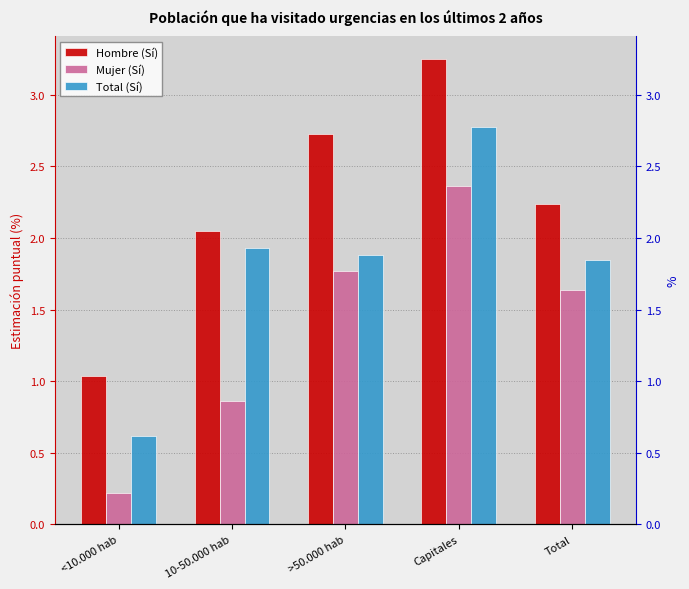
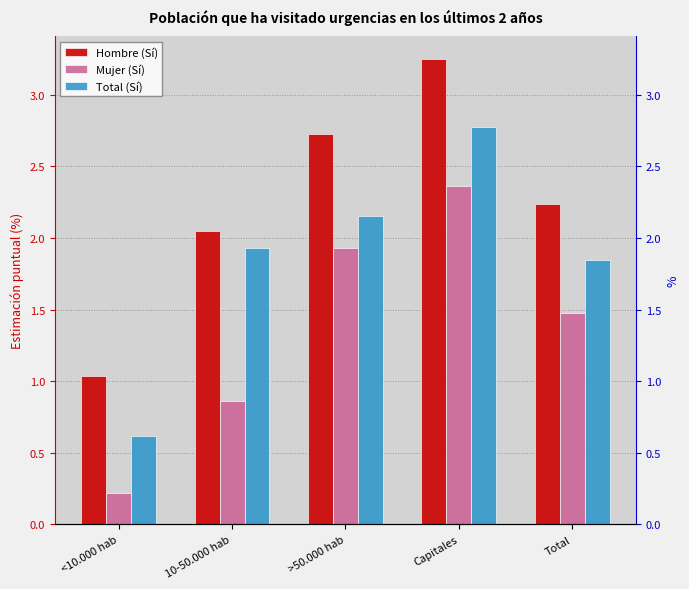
Mujer (Sí), >50.000 hab: 1.77 -> 1.93
Total (Sí), >50.000 hab: 1.88 -> 2.16
Mujer (Sí), Total: 1.63 -> 1.48
